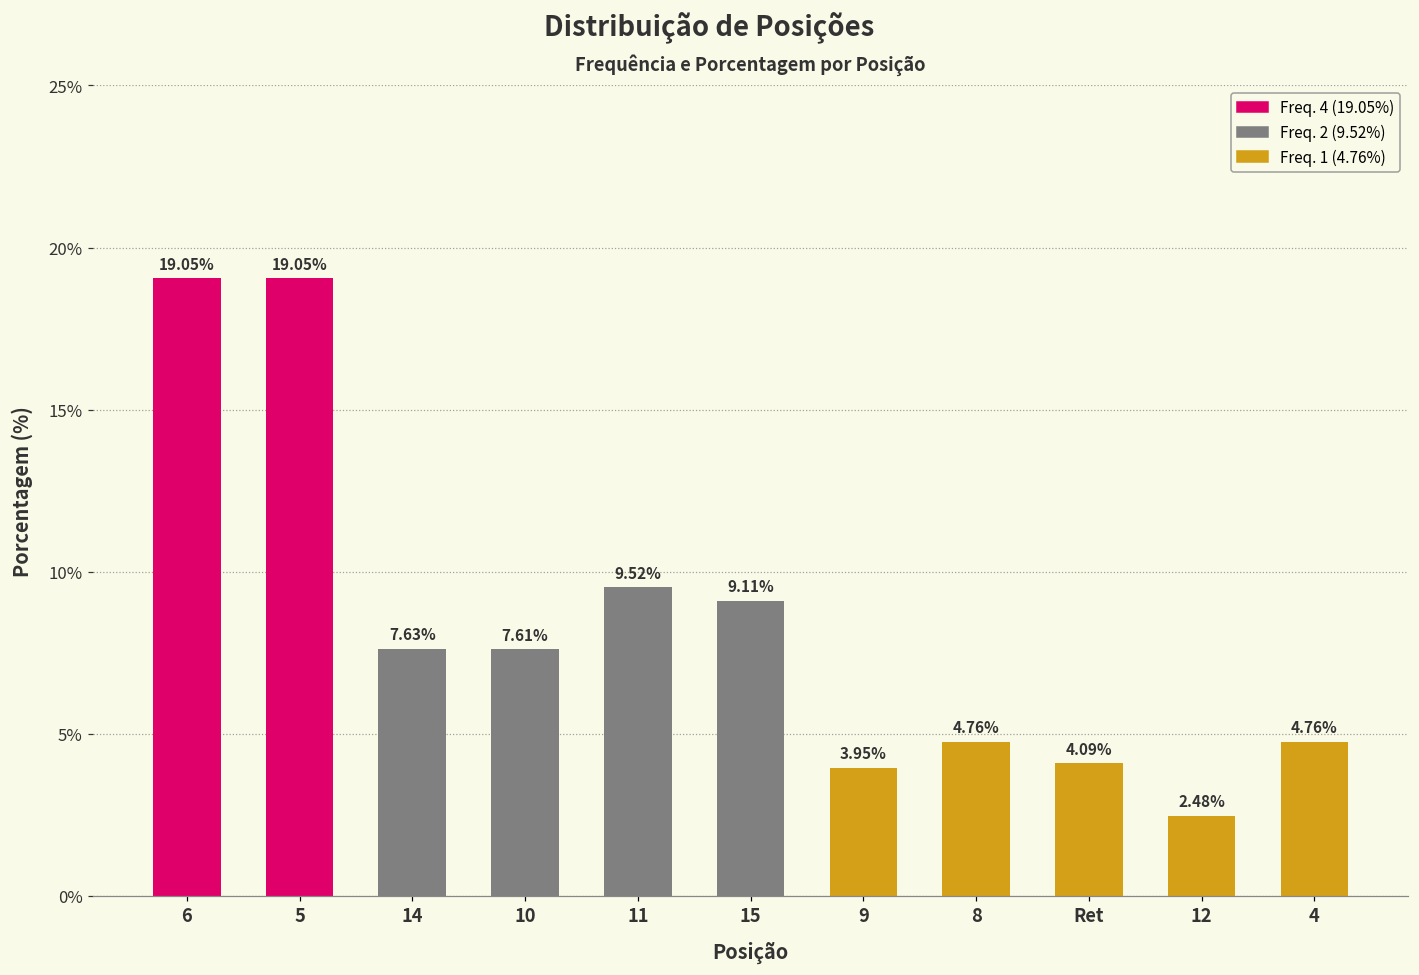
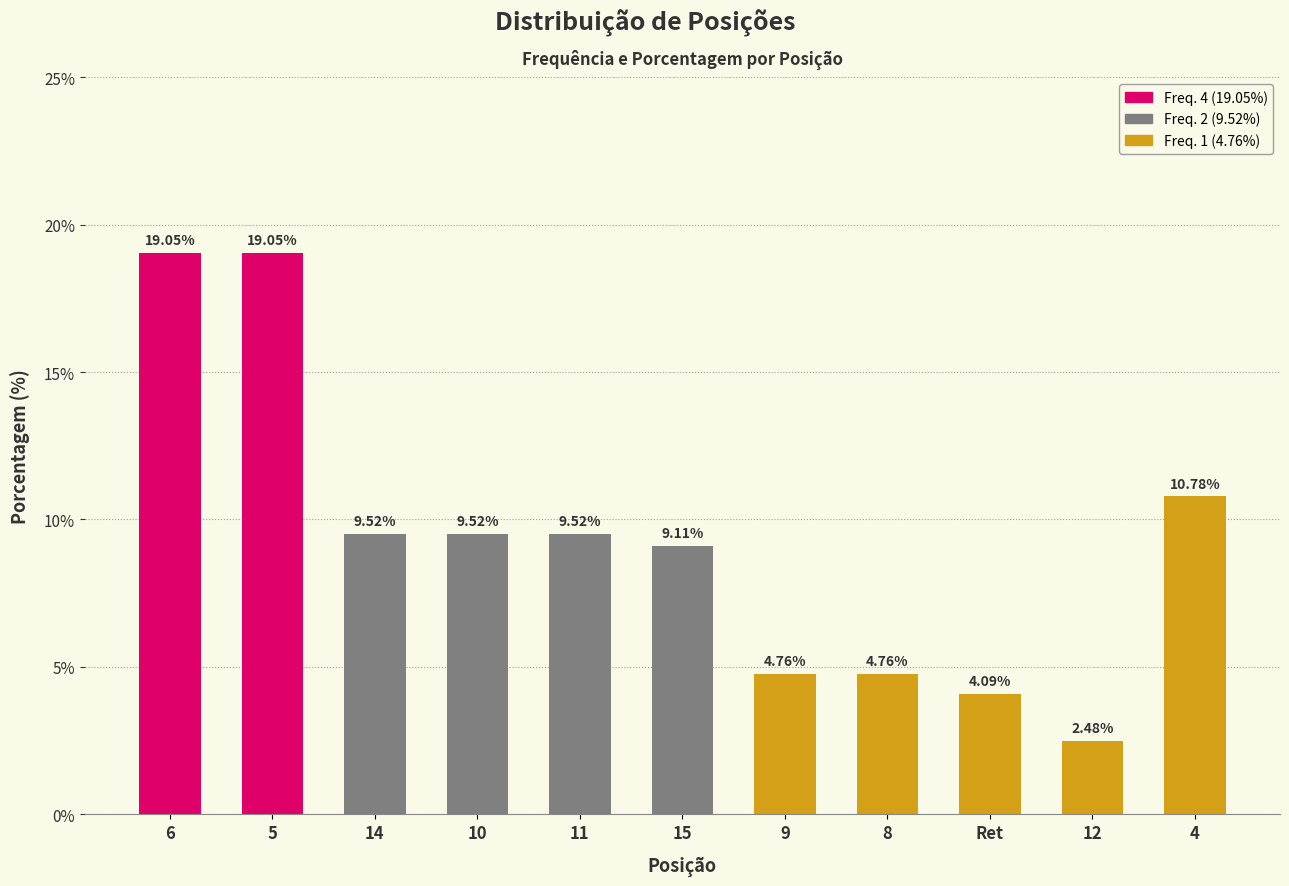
14: 7.63% -> 9.52%
10: 7.61% -> 9.52%
9: 3.95% -> 4.76%
4: 4.76% -> 10.78%
